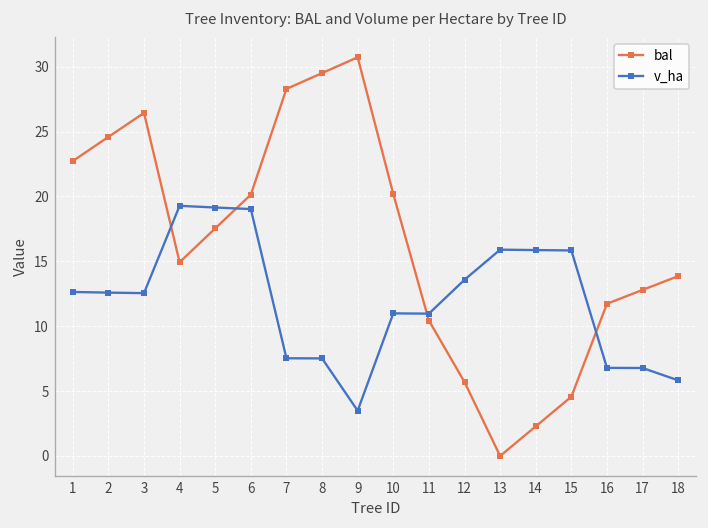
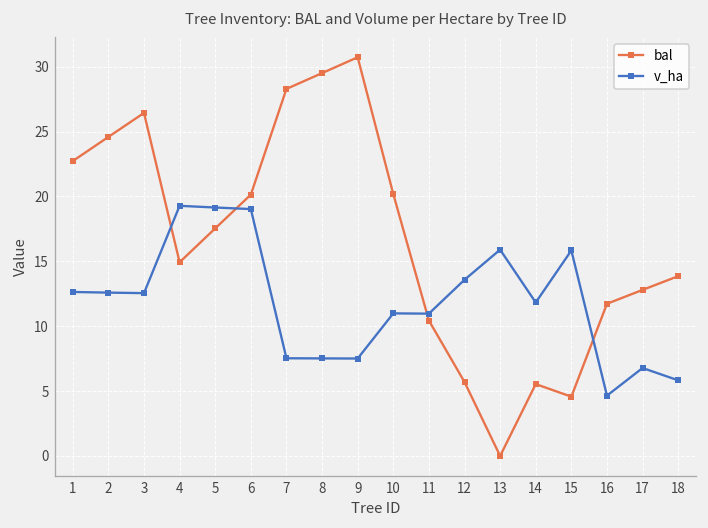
v_ha, 9: 3.5 -> 7.5
bal, 14: 2.3 -> 5.5
v_ha, 14: 15.9 -> 11.8
v_ha, 16: 6.8 -> 4.7
